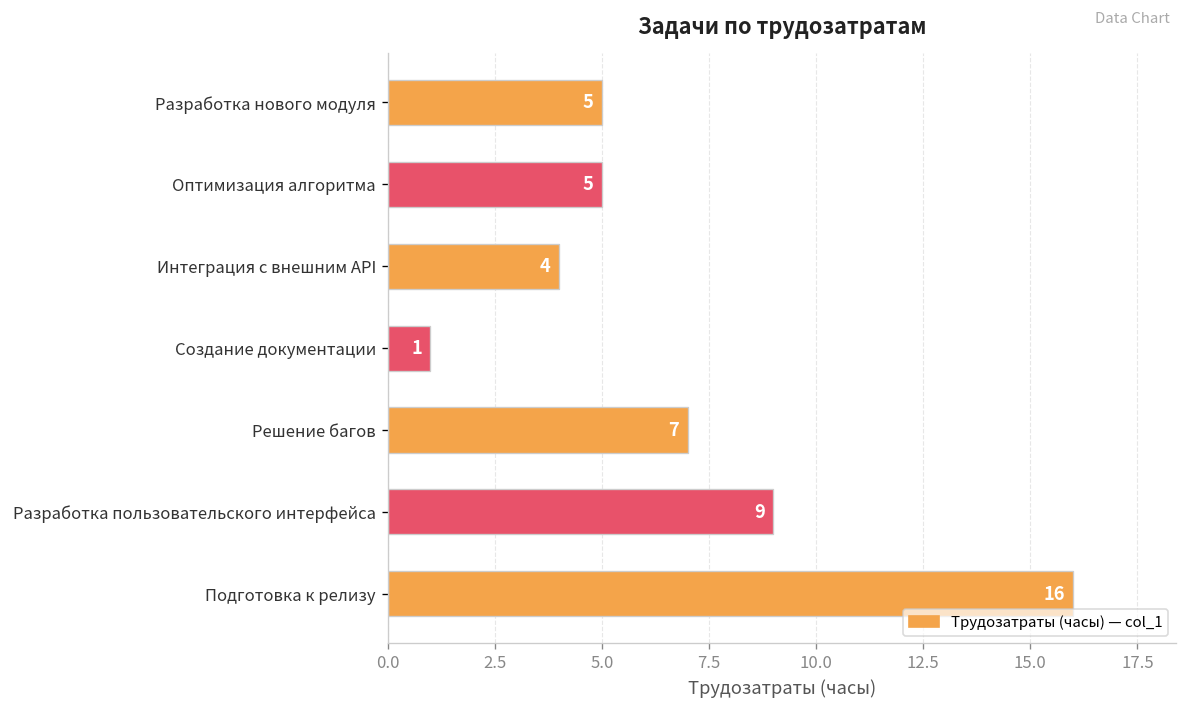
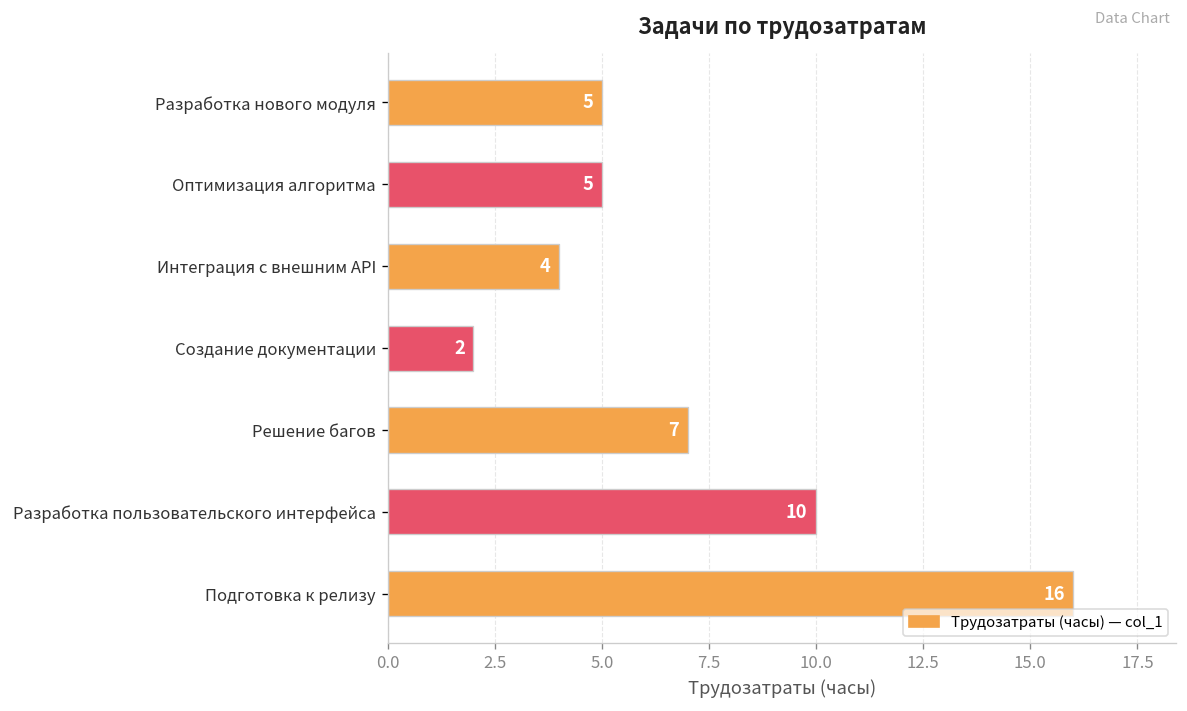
Создание документации: 1 -> 2
Разработка пользовательского интерфейса: 9 -> 10
